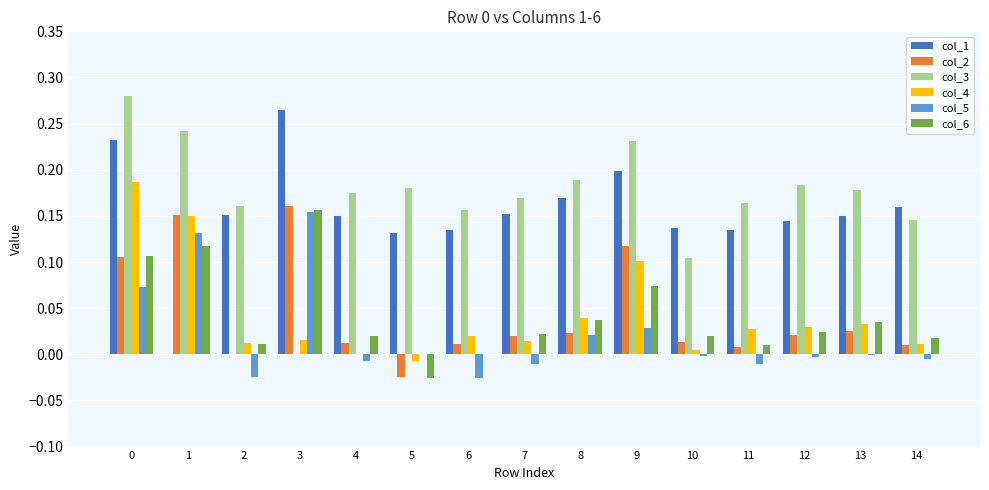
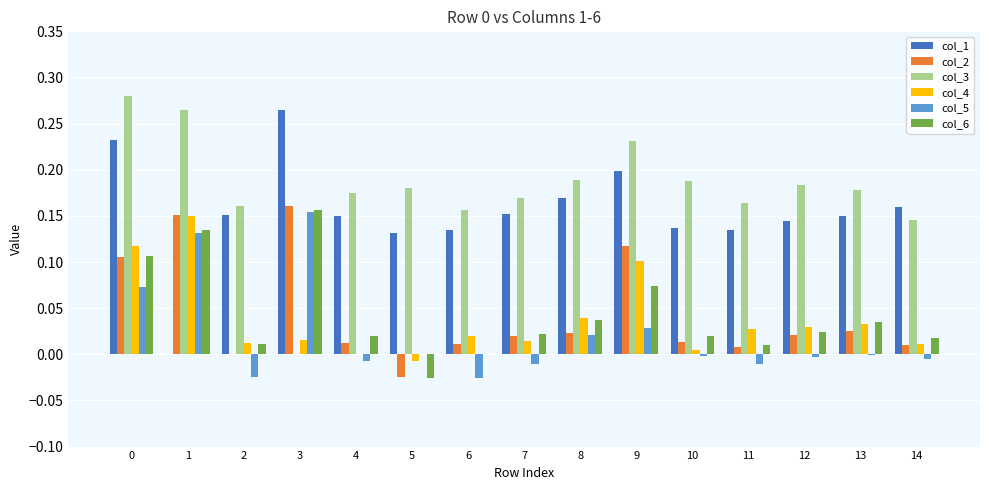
col_4, 0: 0.19 -> 0.12
col_3, 1: 0.24 -> 0.26
col_6, 1: 0.12 -> 0.13
col_3, 10: 0.10 -> 0.19
